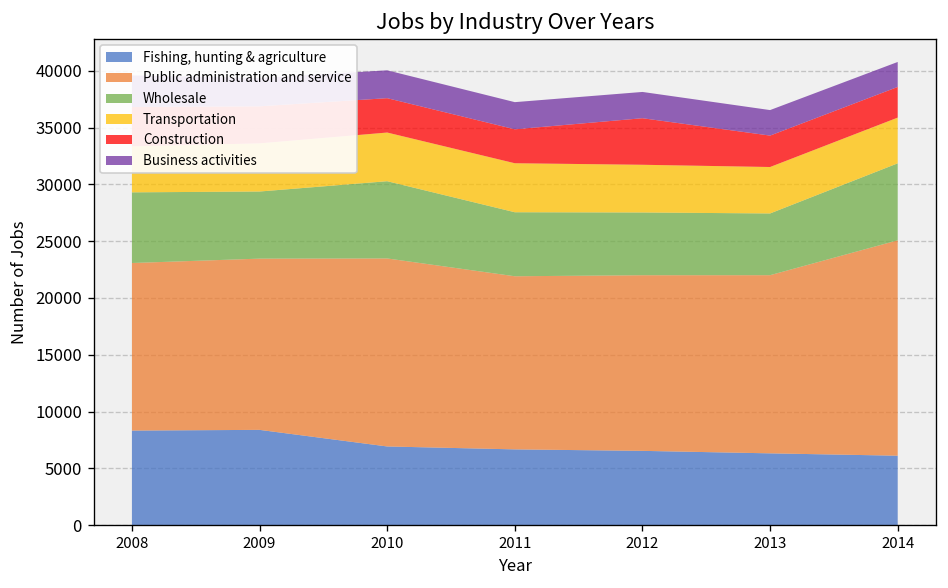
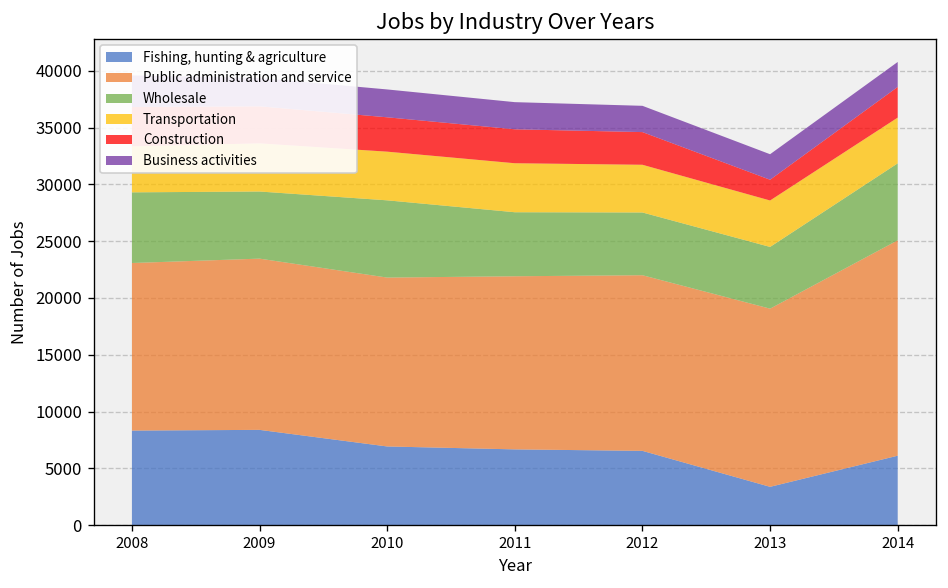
Public administration and service, 2010: 17000 -> 15000
Construction, 2012: 4000 -> 3000
Fishing, hunting & agriculture, 2013: 6000 -> 3000
Construction, 2013: 3000 -> 2000
